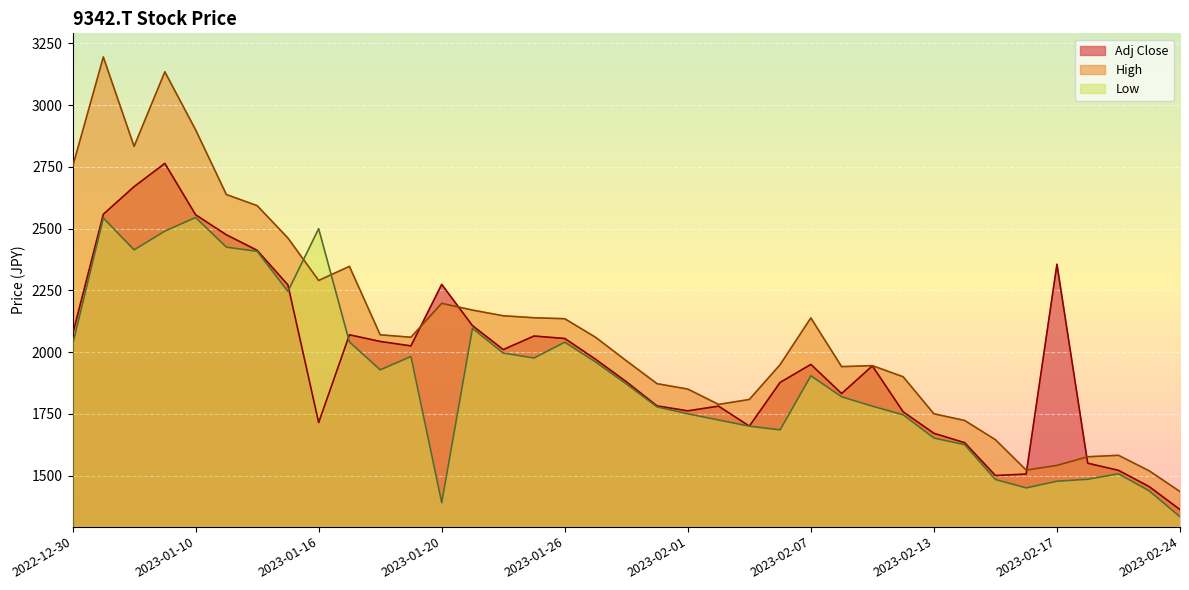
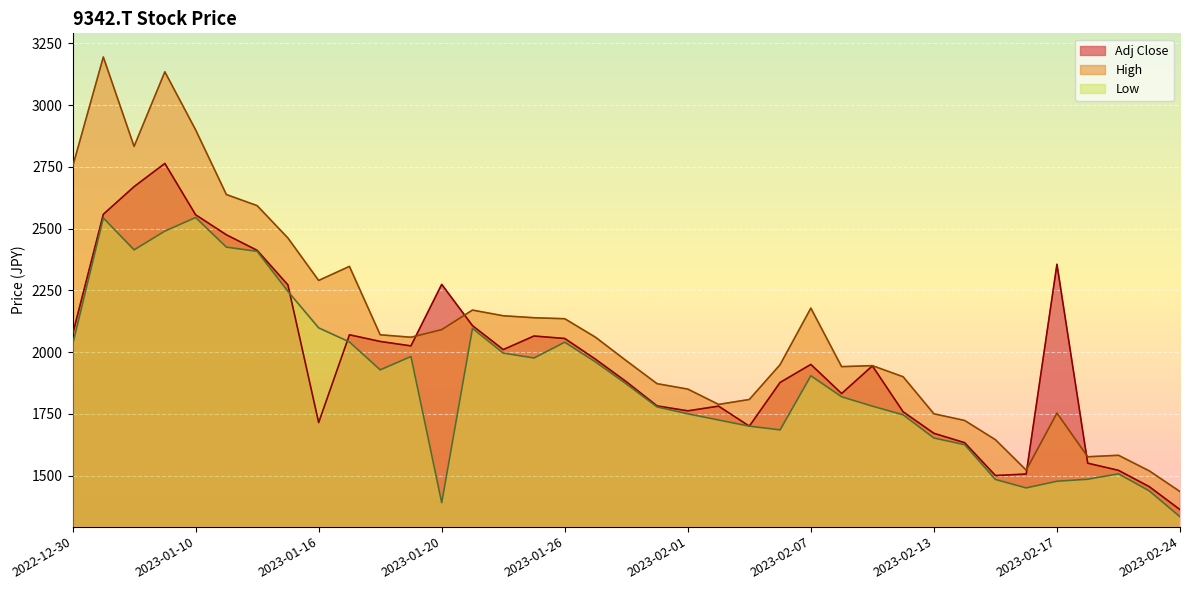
Low, 2023-01-16: 2500 -> 2100
High, 2023-01-20: 2200 -> 2090
High, 2023-02-07: 2140 -> 2180
High, 2023-02-17: 1540 -> 1750
